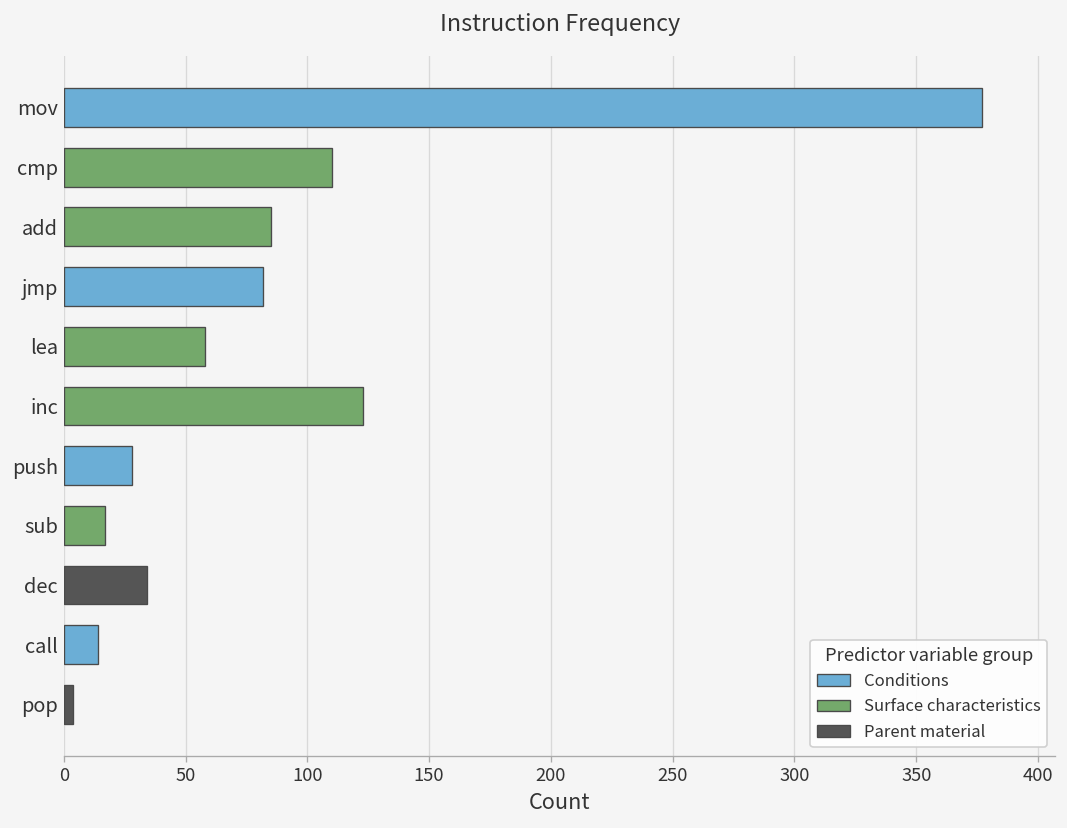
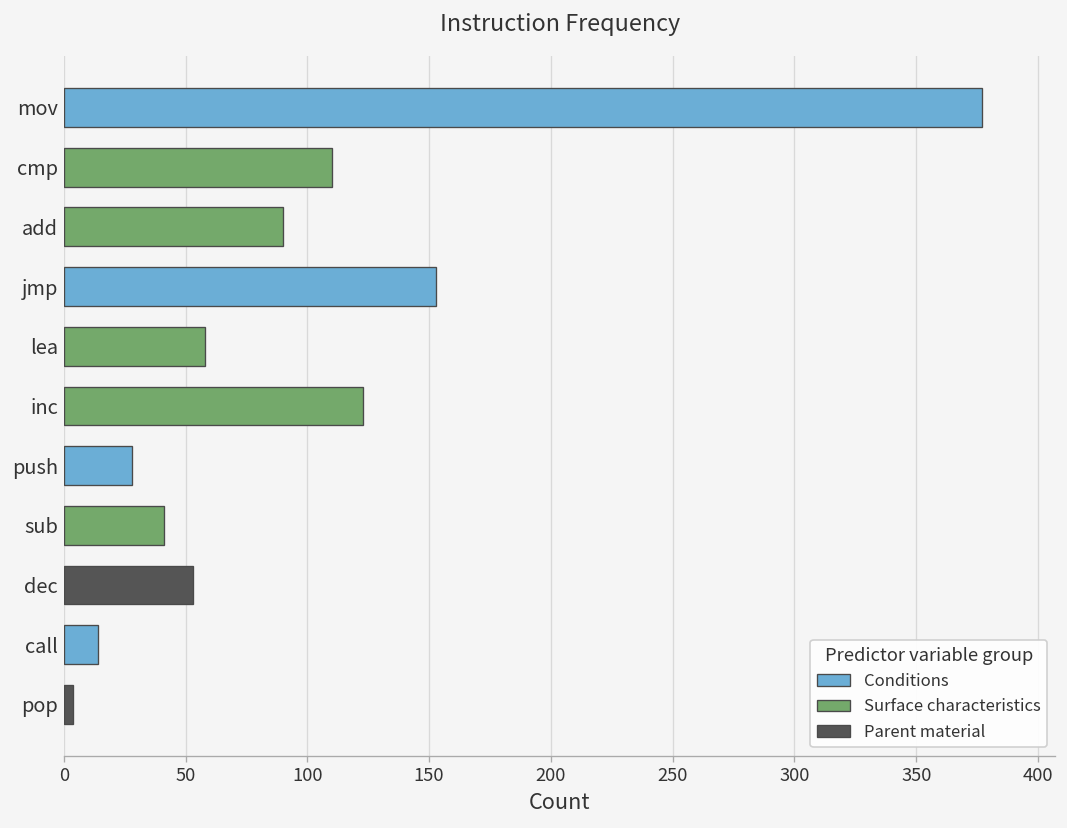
add: 85 -> 90
jmp: 82 -> 153
sub: 17 -> 41
dec: 34 -> 53
